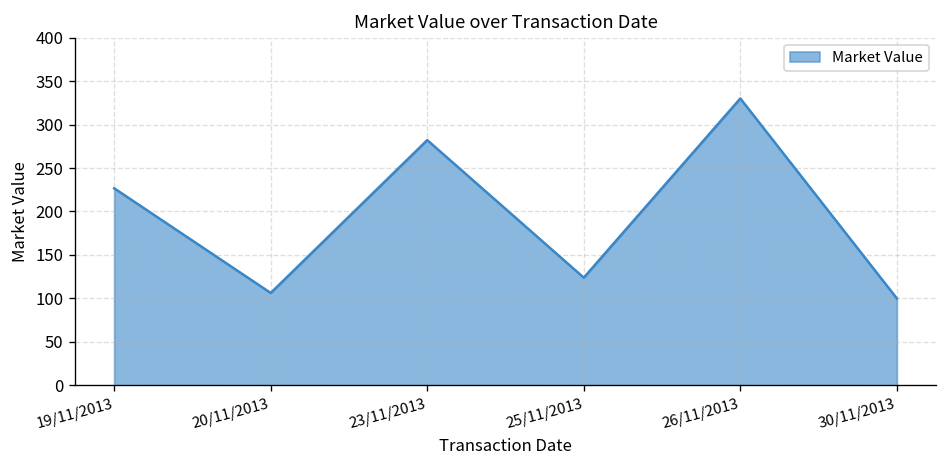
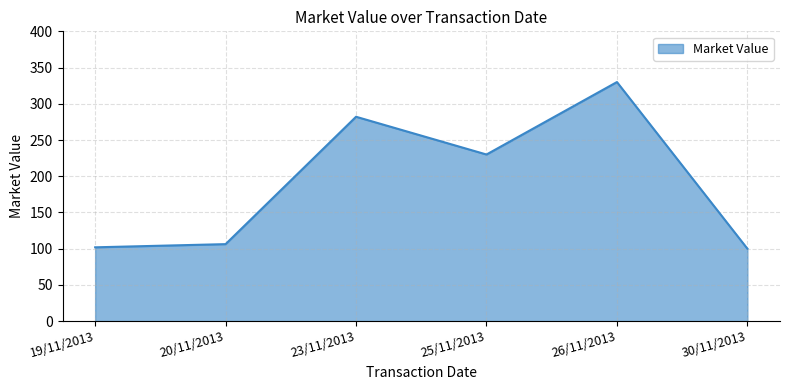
19/11/2013: 230 -> 100
25/11/2013: 120 -> 230
